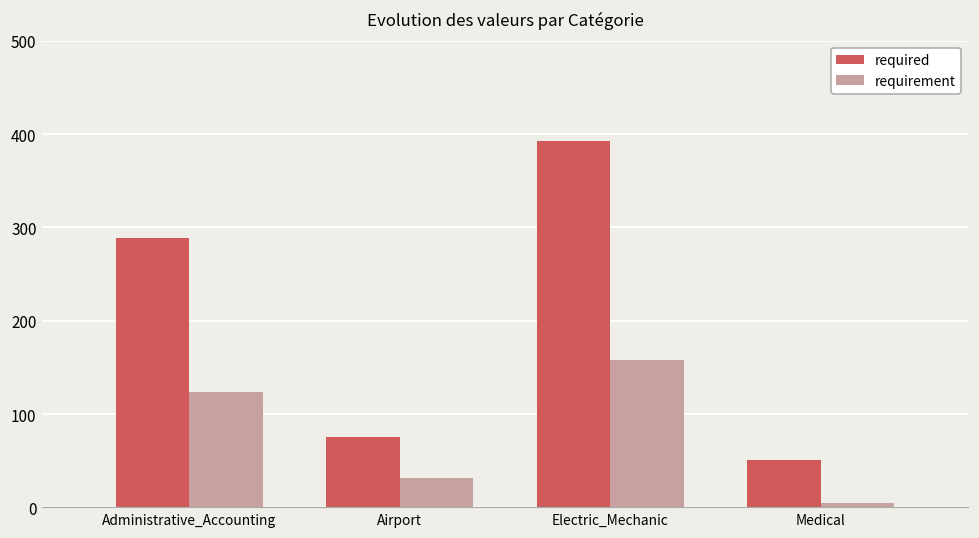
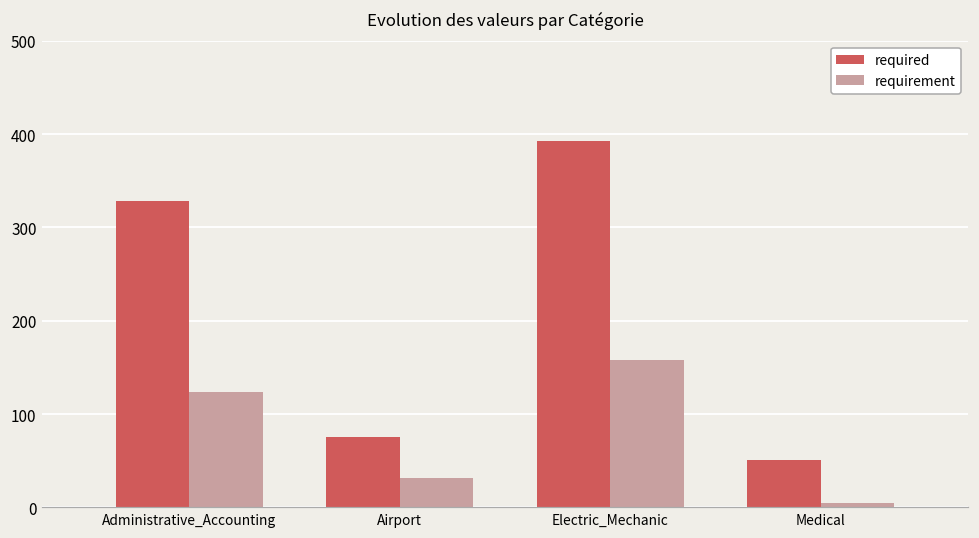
required, Administrative_Accounting: 290 -> 330
